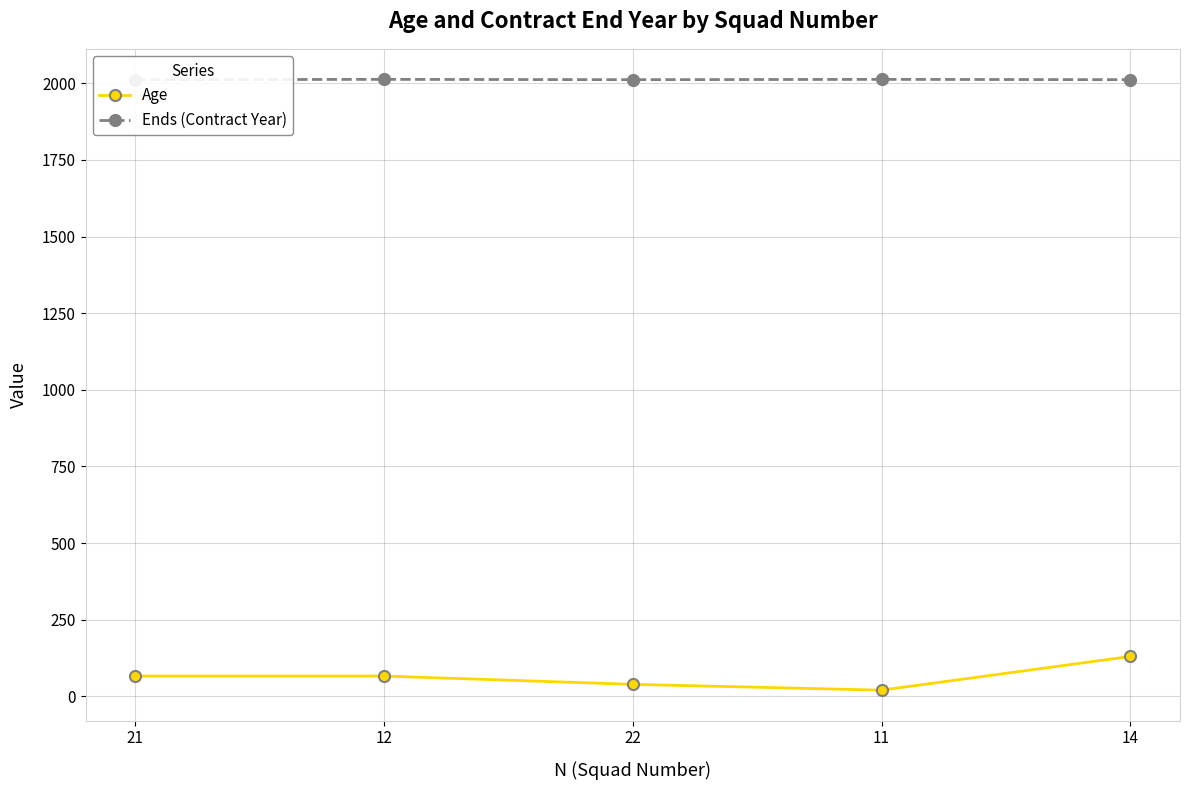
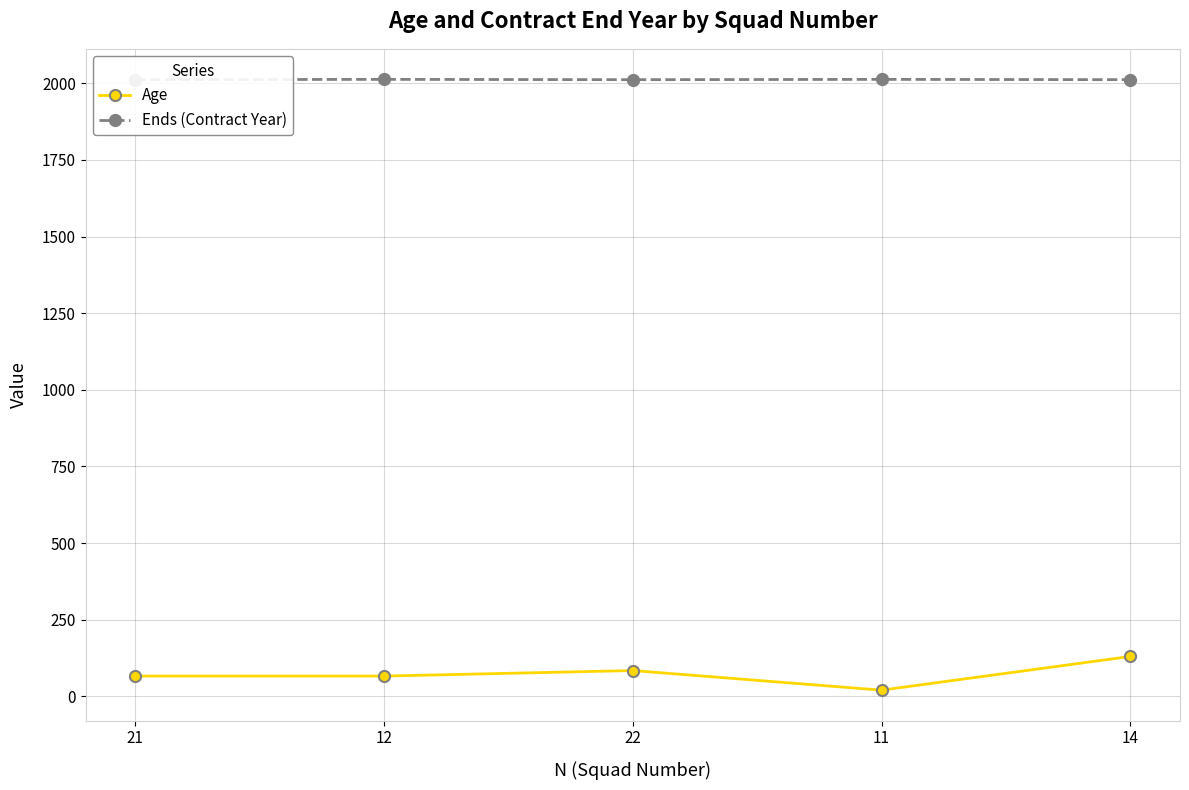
Age, 22: 40 -> 80
